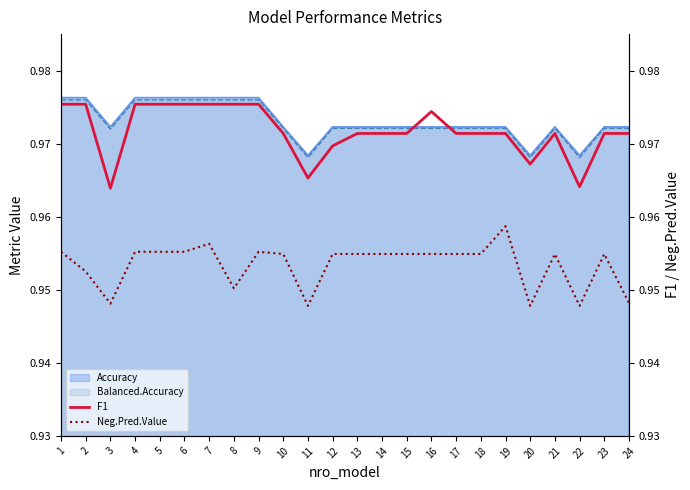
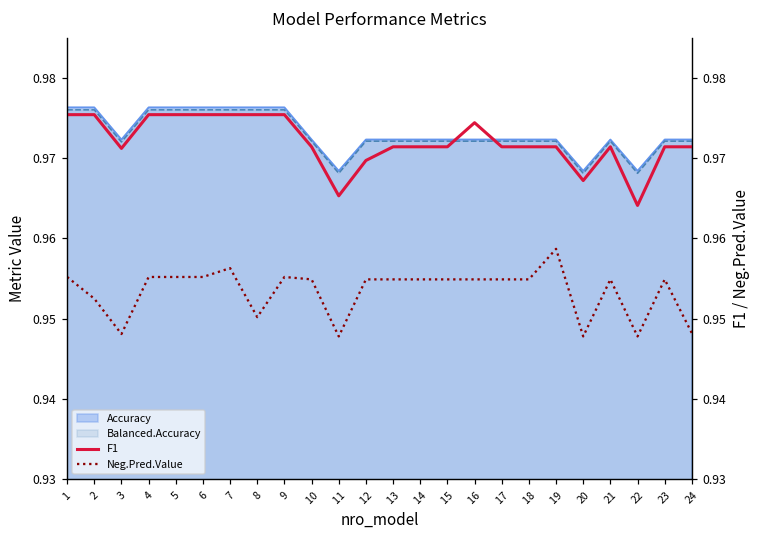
F1, 3: 0.964 -> 0.971
